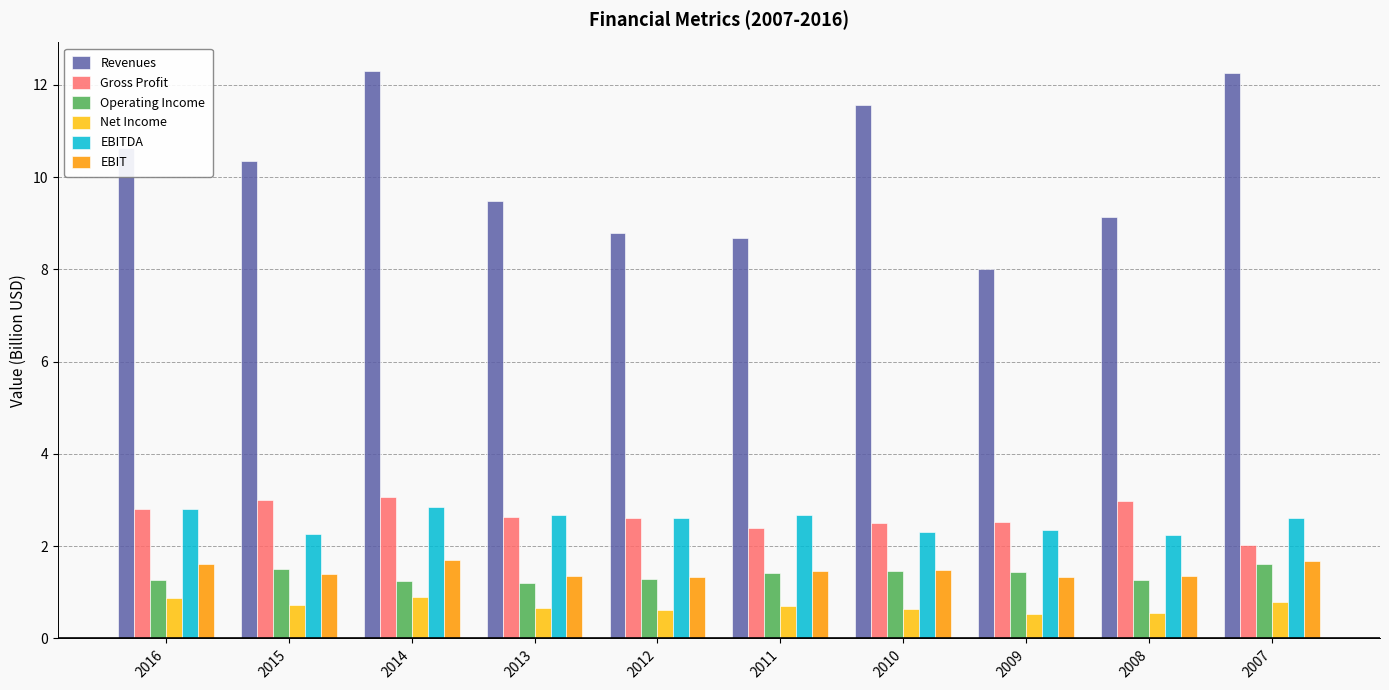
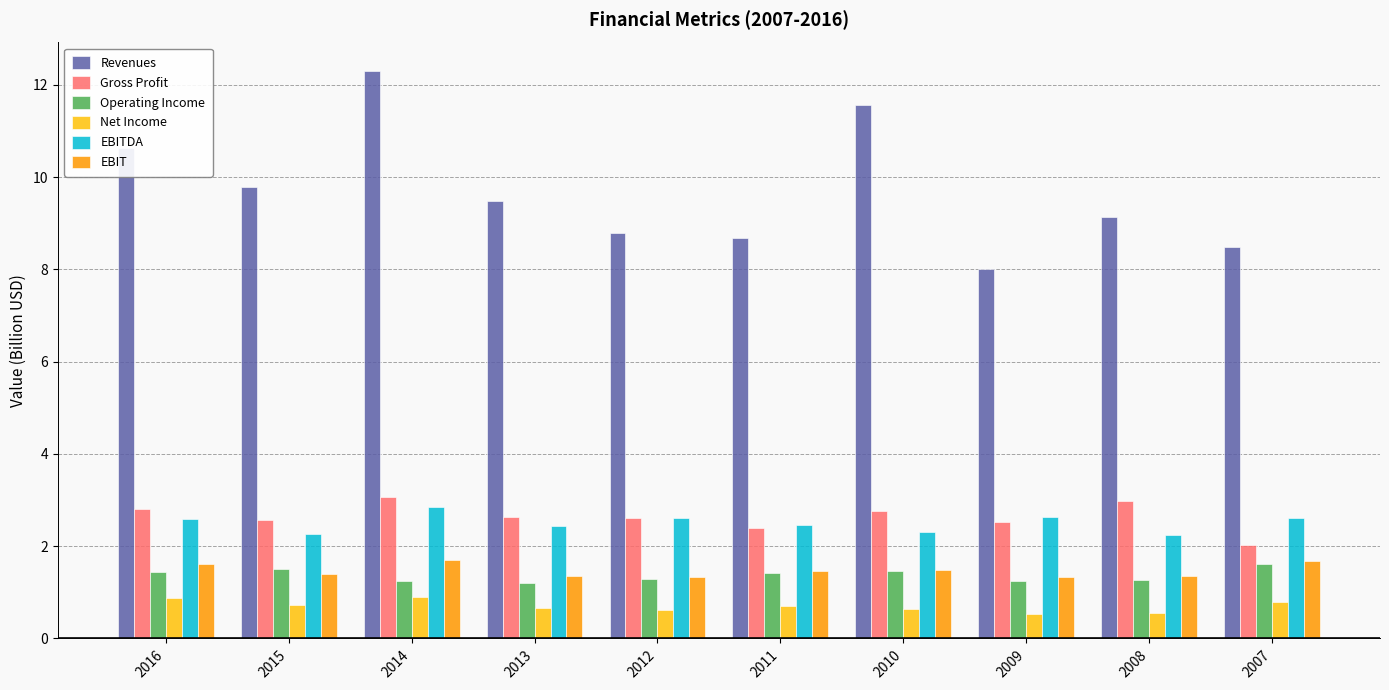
Operating Income, 2016: 1.3 -> 1.4
EBITDA, 2016: 2.8 -> 2.6
Revenues, 2015: 10.3 -> 9.8
Gross Profit, 2015: 3.0 -> 2.6
EBITDA, 2013: 2.7 -> 2.4
EBITDA, 2011: 2.7 -> 2.5
Gross Profit, 2010: 2.5 -> 2.8
Operating Income, 2009: 1.4 -> 1.2
EBITDA, 2009: 2.3 -> 2.6
Revenues, 2007: 12.3 -> 8.5
